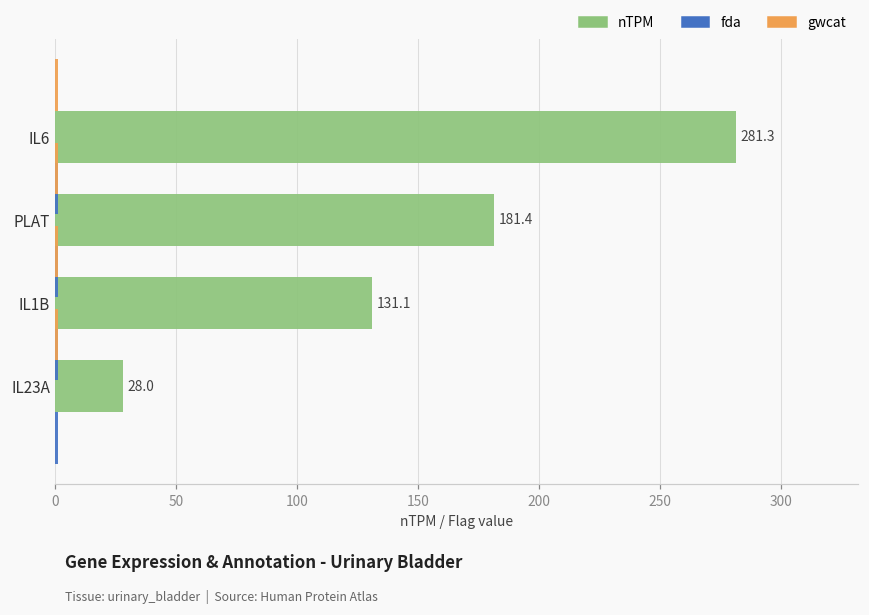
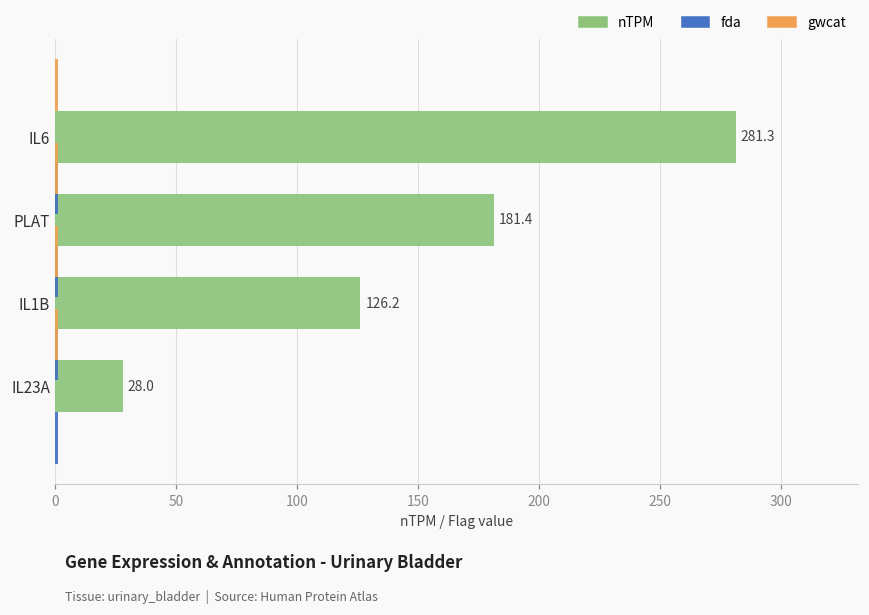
nTPM, IL1B: 131.1 -> 126.2
